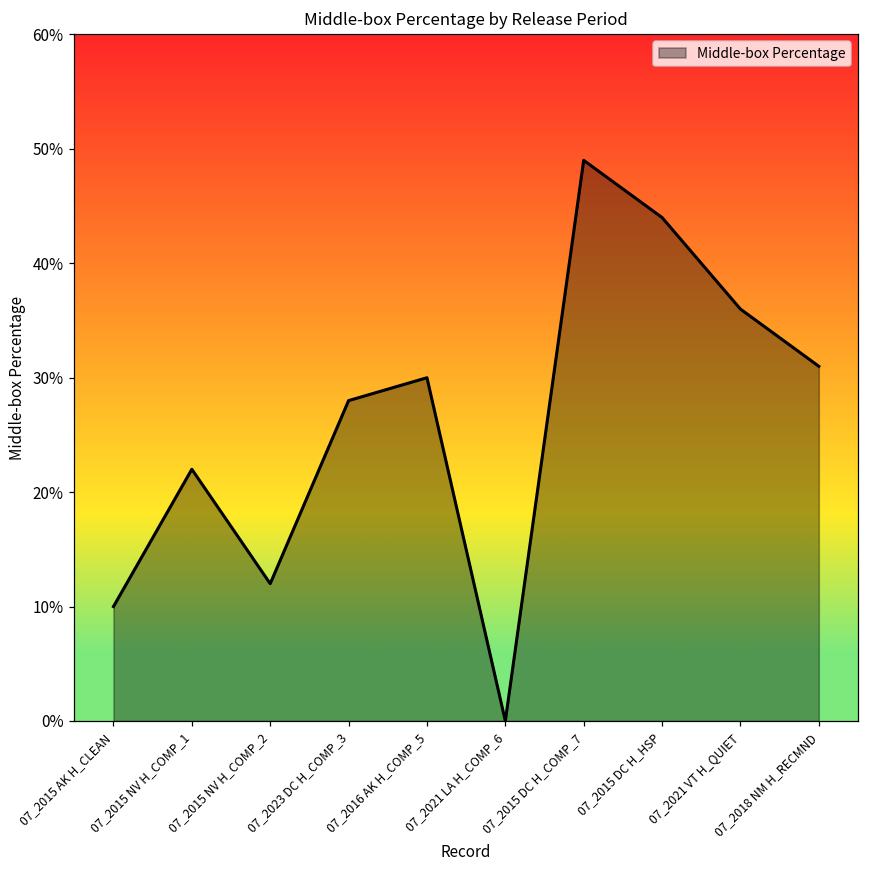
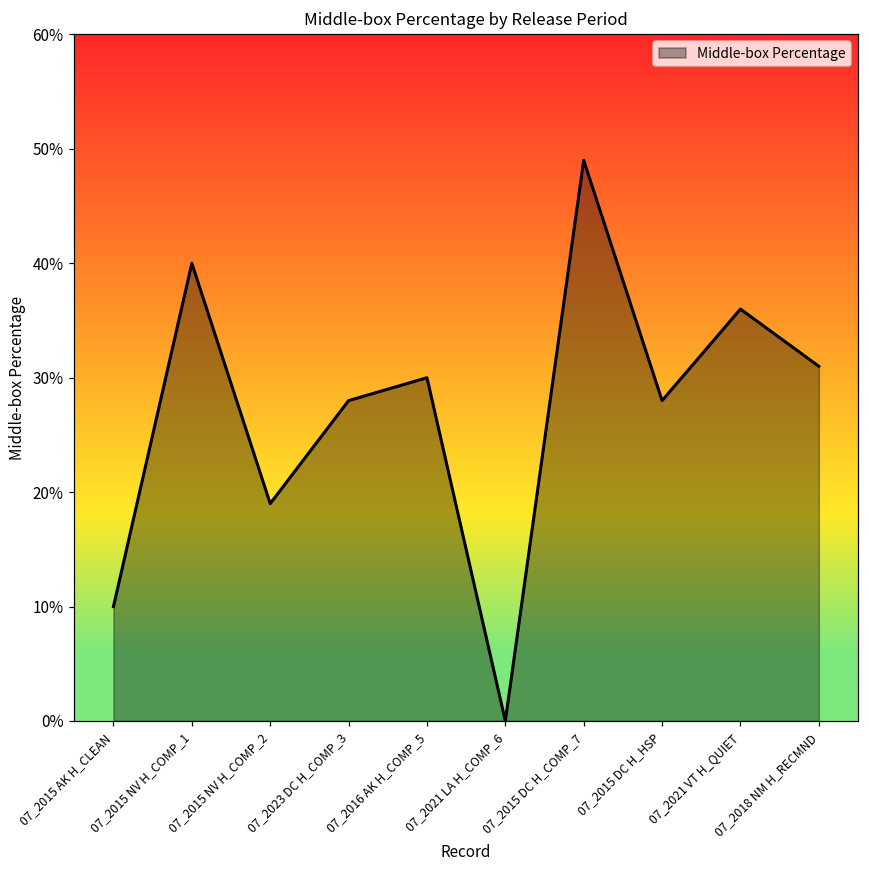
07_2015 NV H_COMP_1: 22% -> 40%
07_2015 NV H_COMP_2: 12% -> 19%
07_2015 DC H_HSP: 44% -> 28%
